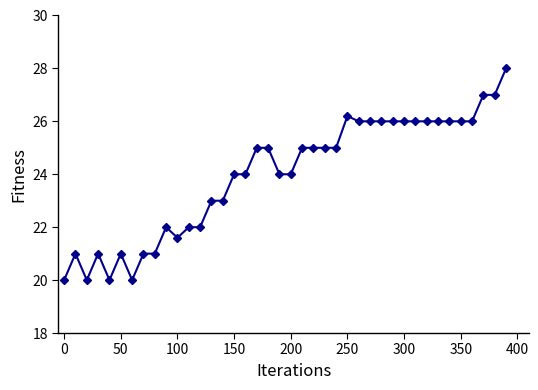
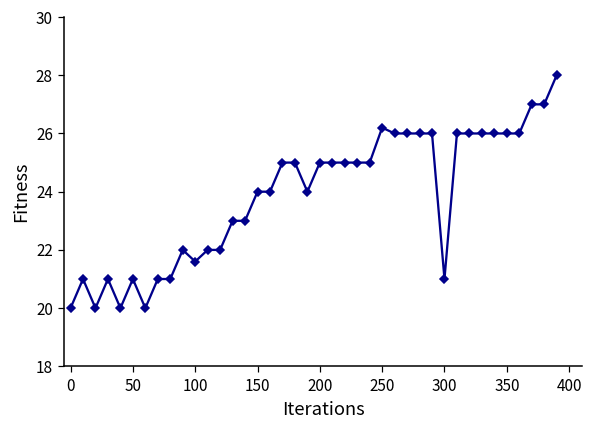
200: 24 -> 25
300: 26 -> 21
